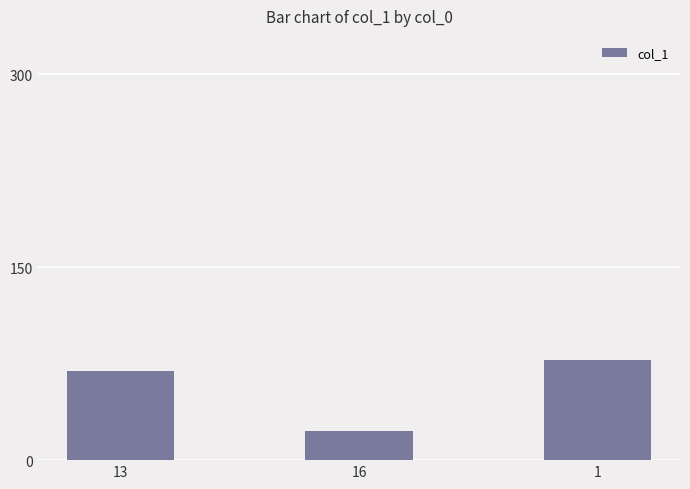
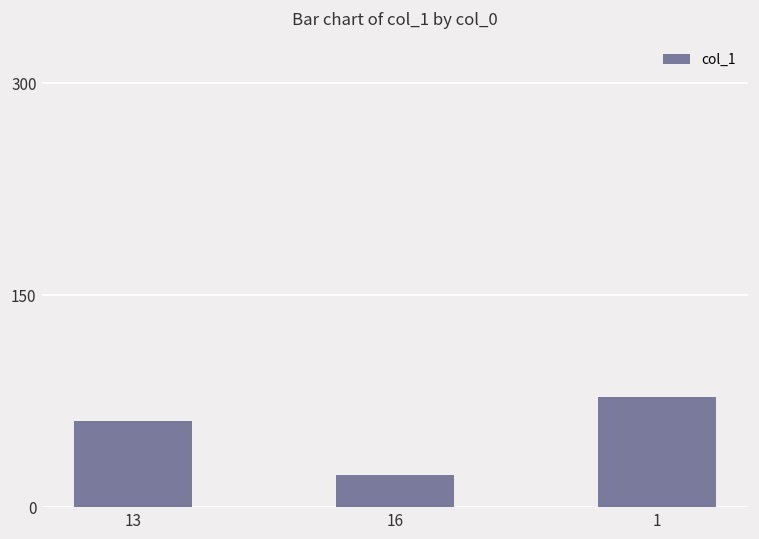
13: 69 -> 61
